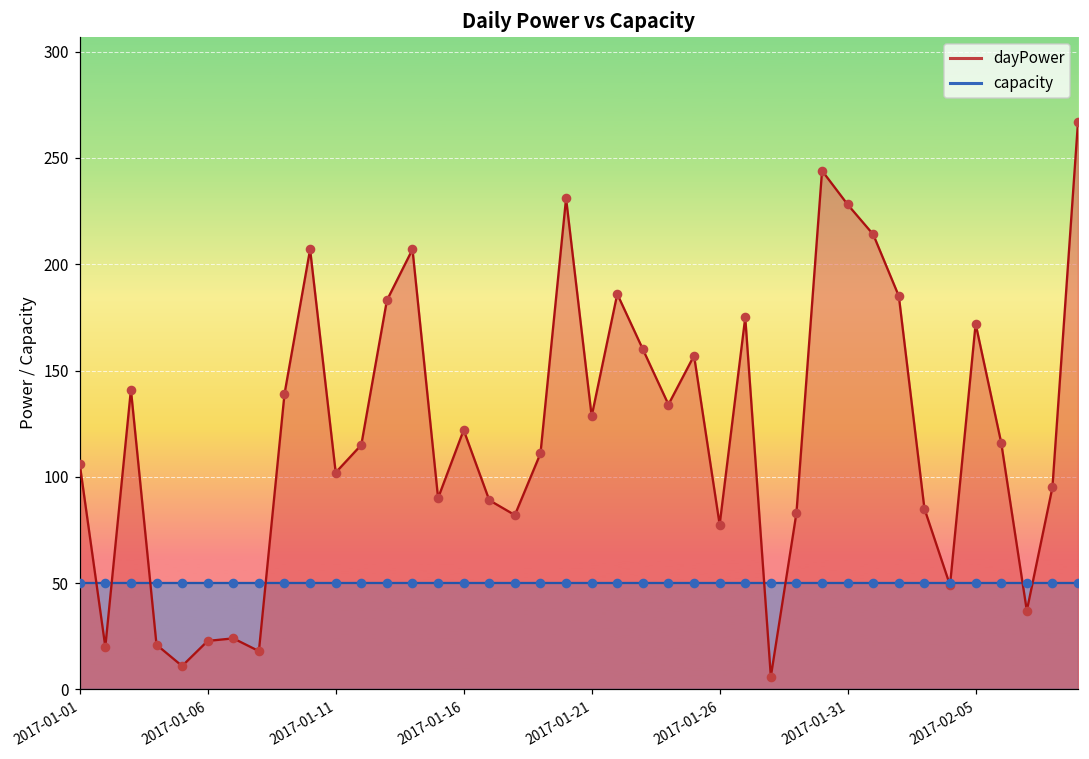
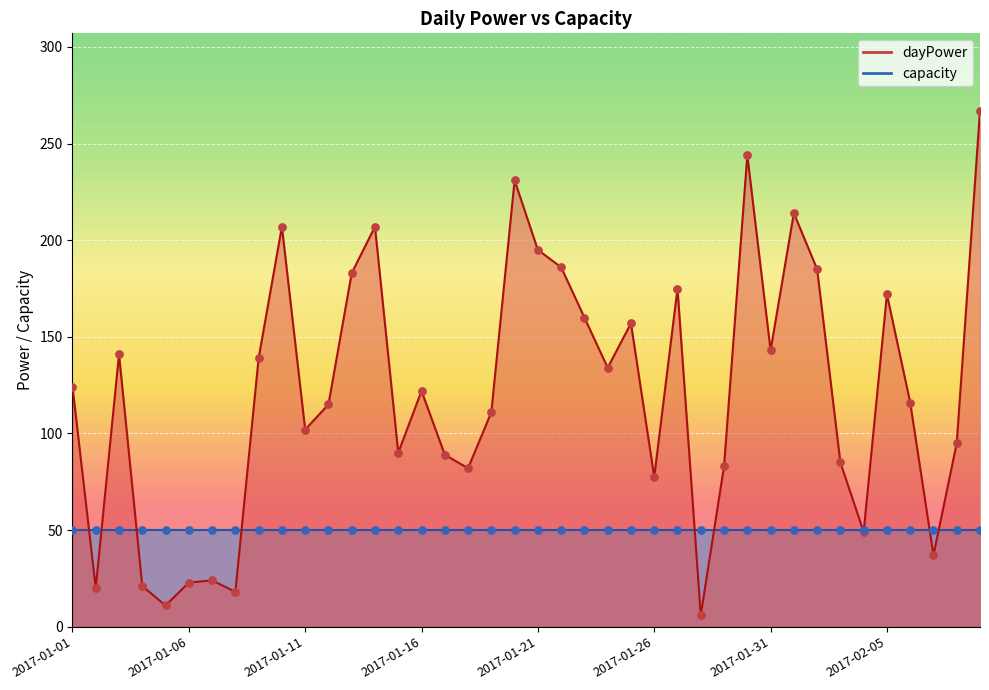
dayPower, 2017-01-01: 106 -> 124
dayPower, 2017-01-21: 129 -> 195
dayPower, 2017-01-31: 228 -> 143
